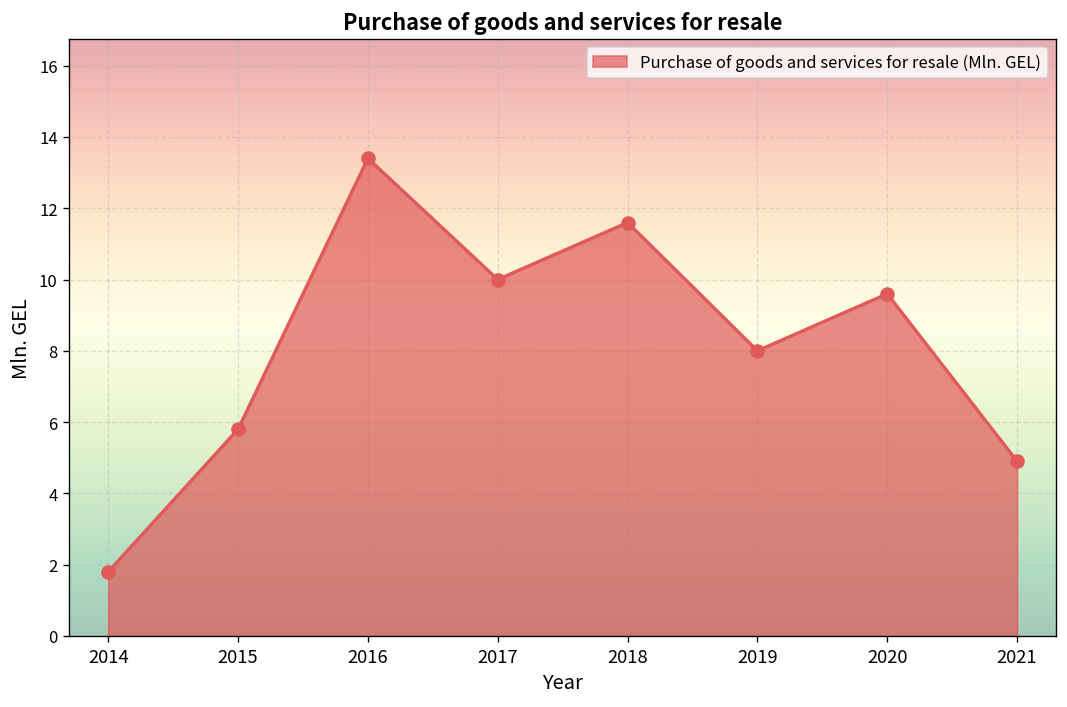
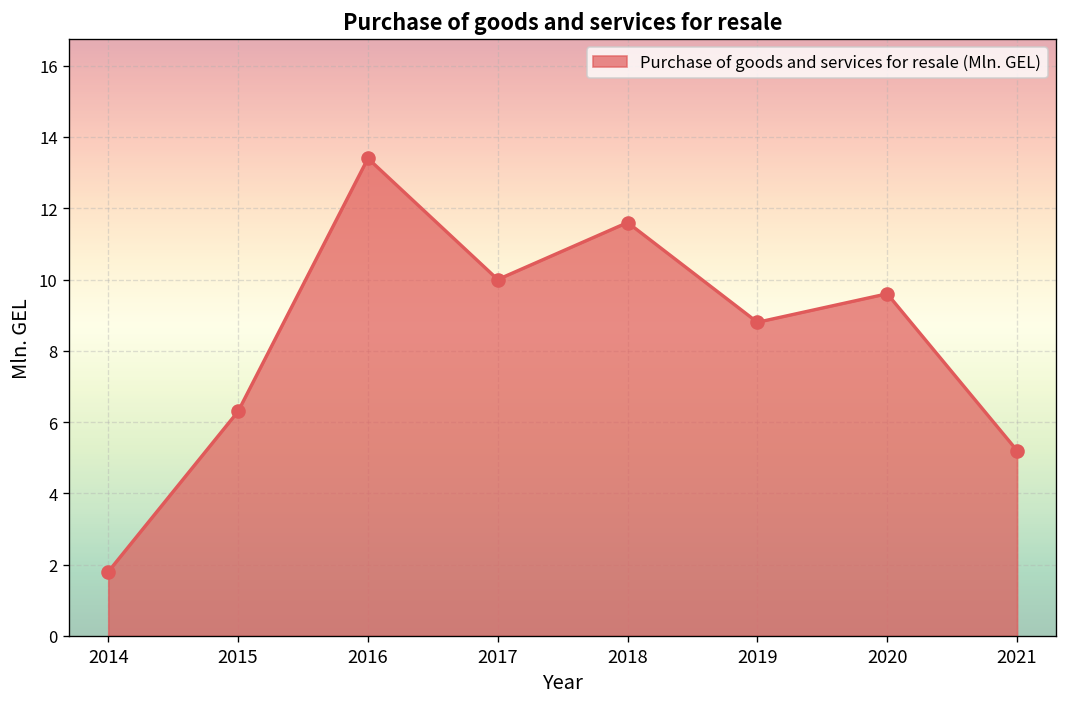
2015: 5.8 -> 6.3
2019: 8.0 -> 8.8
2021: 4.9 -> 5.2
